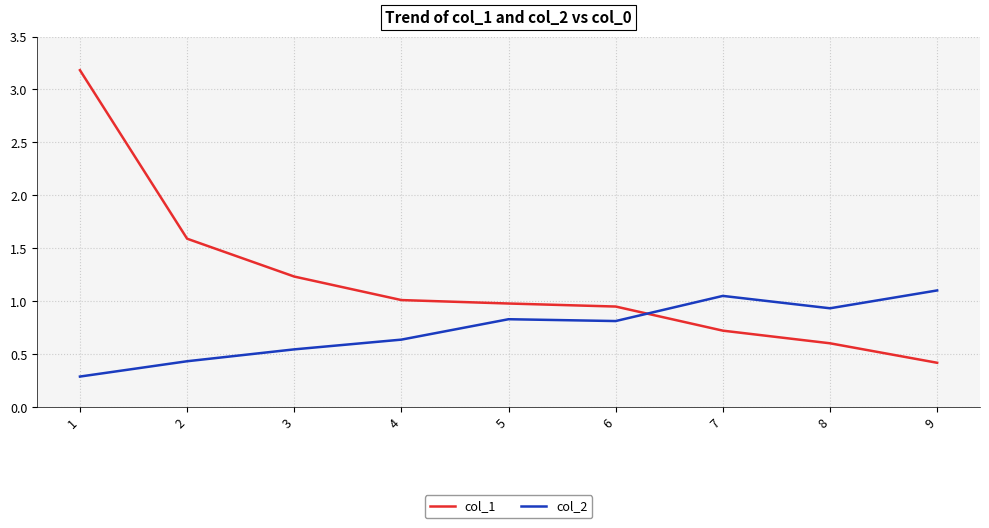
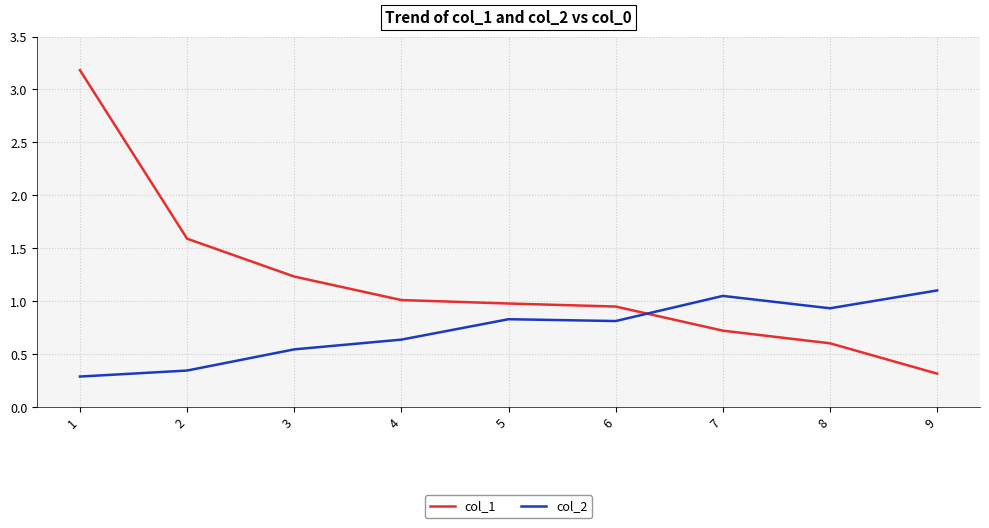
col_2, 2: 0.43 -> 0.35
col_1, 9: 0.42 -> 0.32
